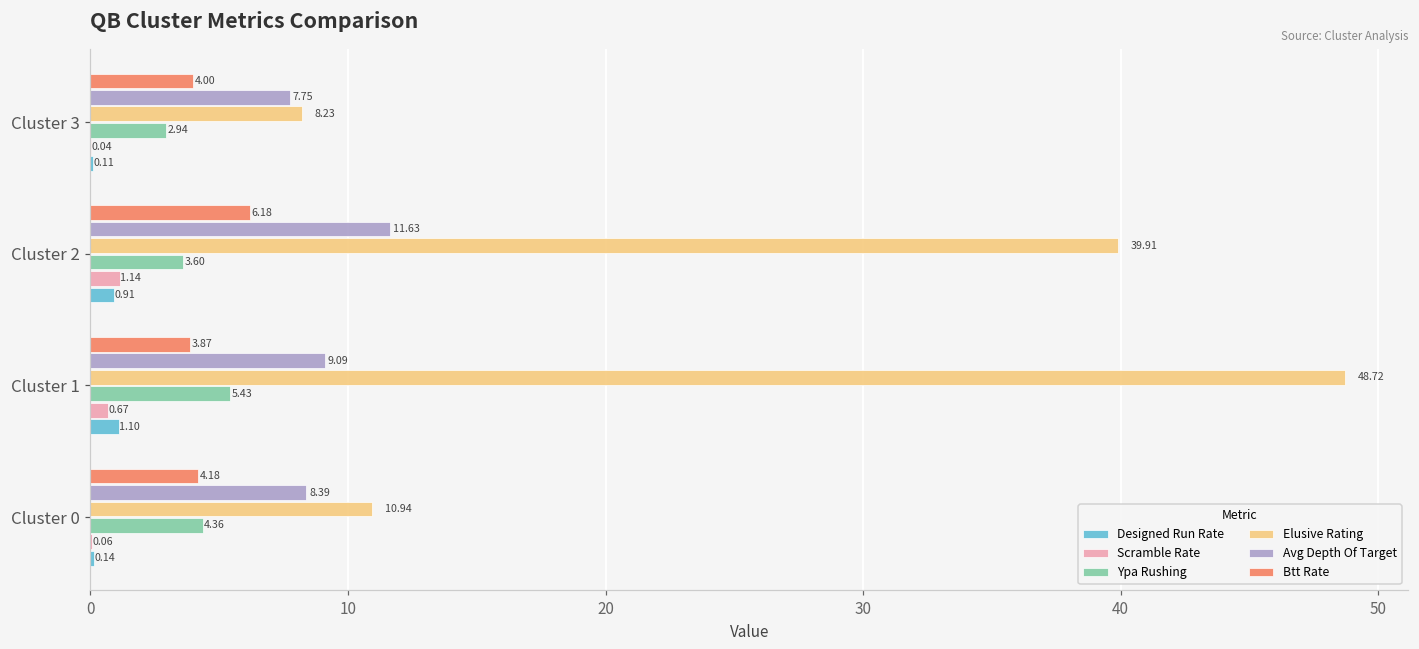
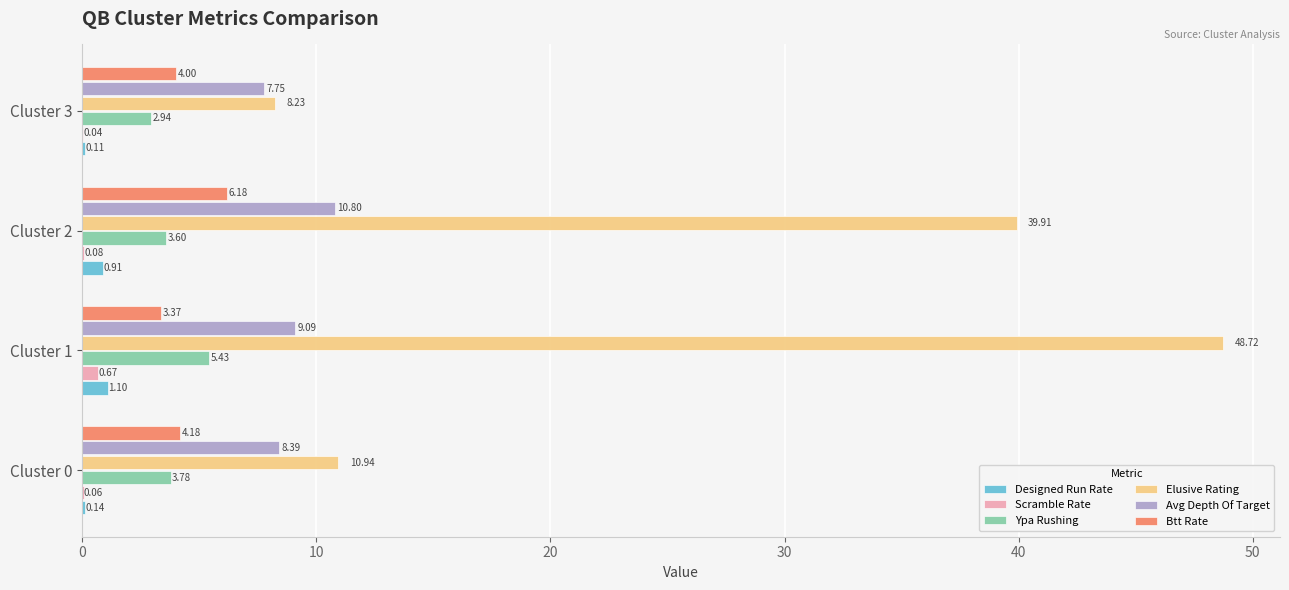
Avg Depth Of Target, Cluster 2: 11.63 -> 10.80
Scramble Rate, Cluster 2: 1.14 -> 0.08
Btt Rate, Cluster 1: 3.87 -> 3.37
Ypa Rushing, Cluster 0: 4.36 -> 3.78
